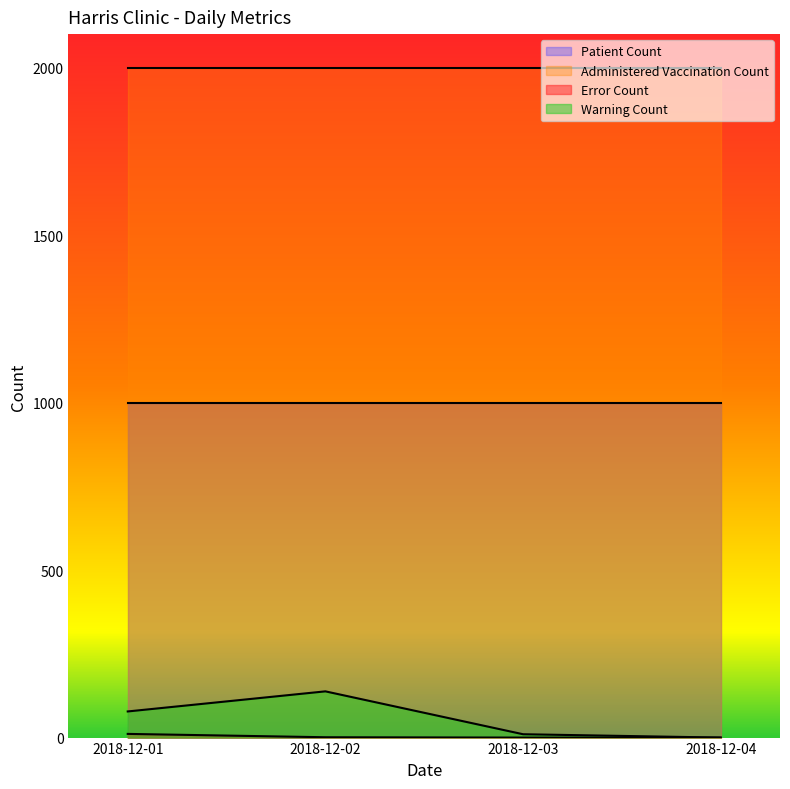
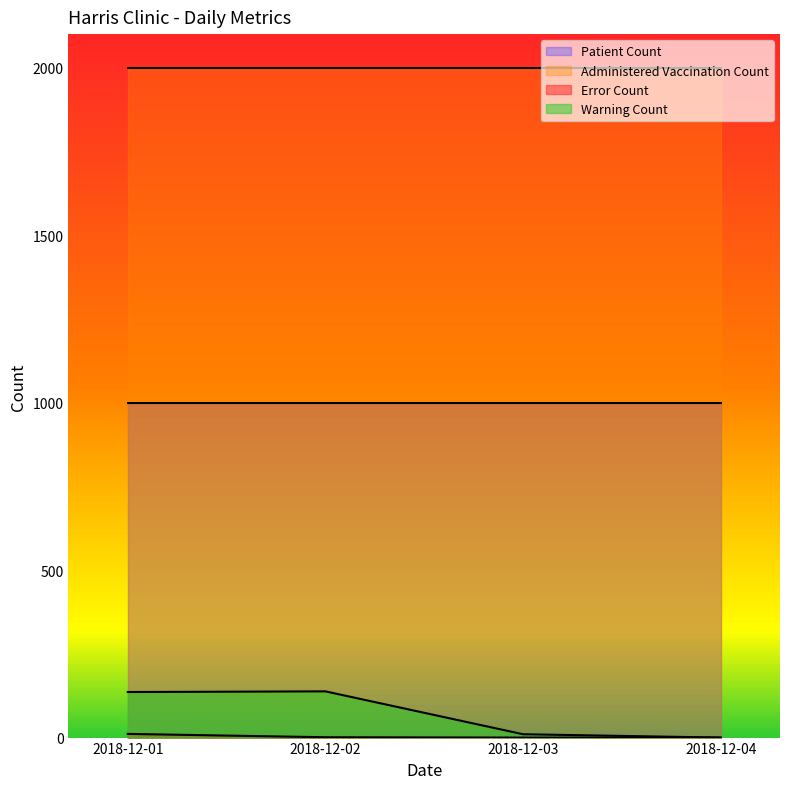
Warning Count, 2018-12-01: 80 -> 140
